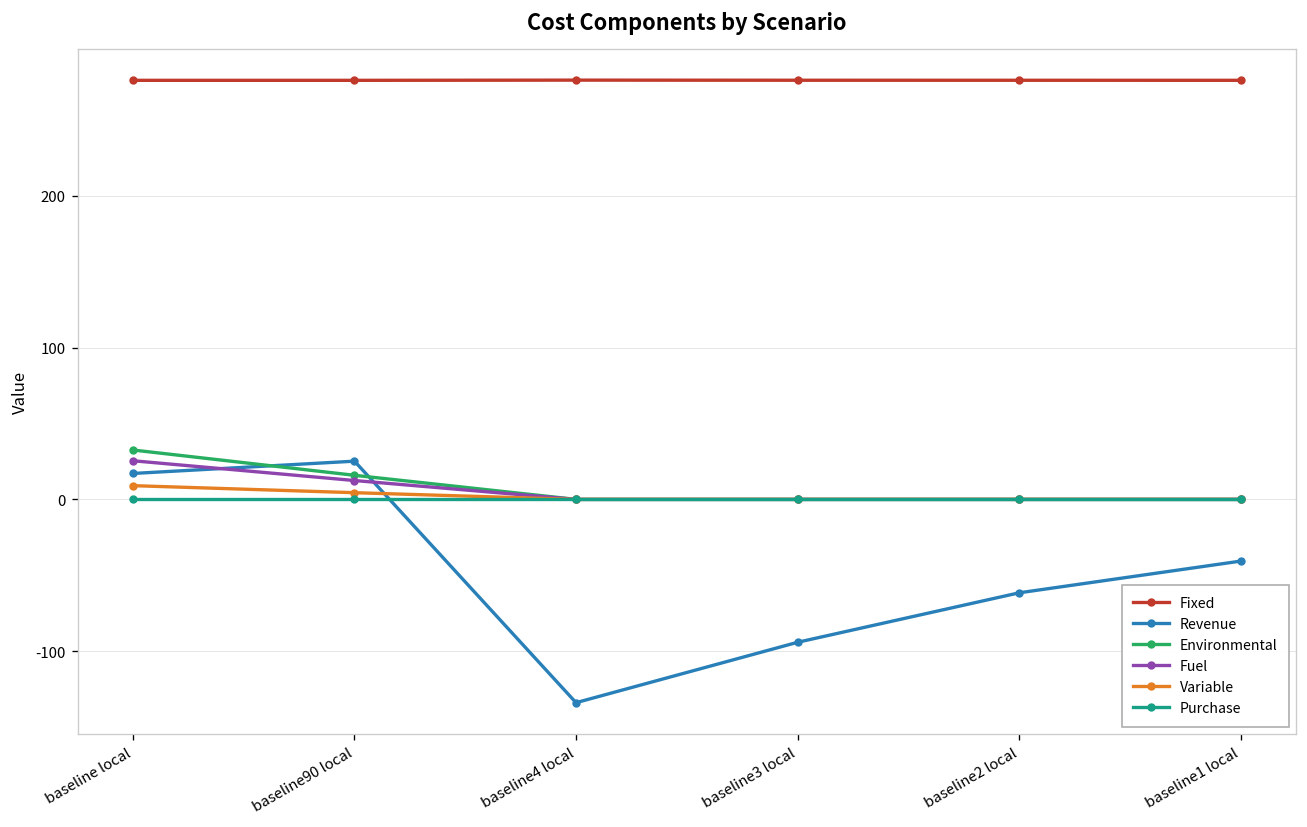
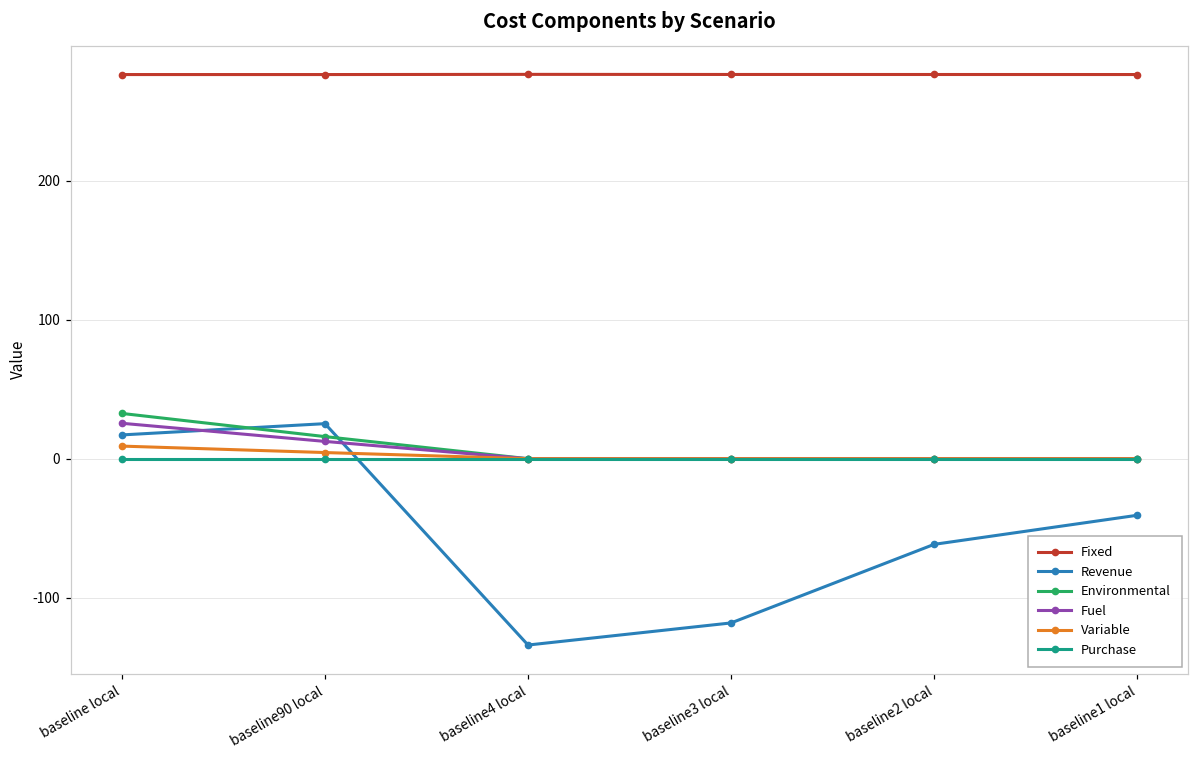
Revenue, baseline3 local: -94 -> -118
